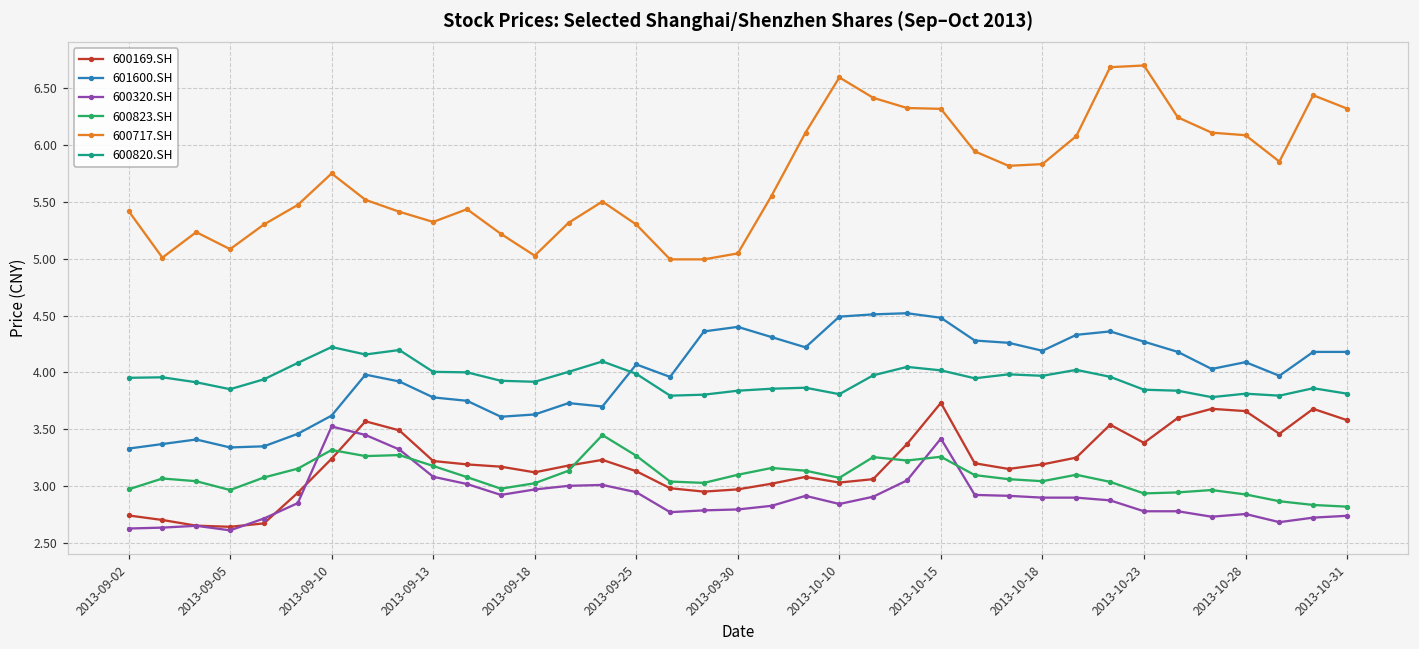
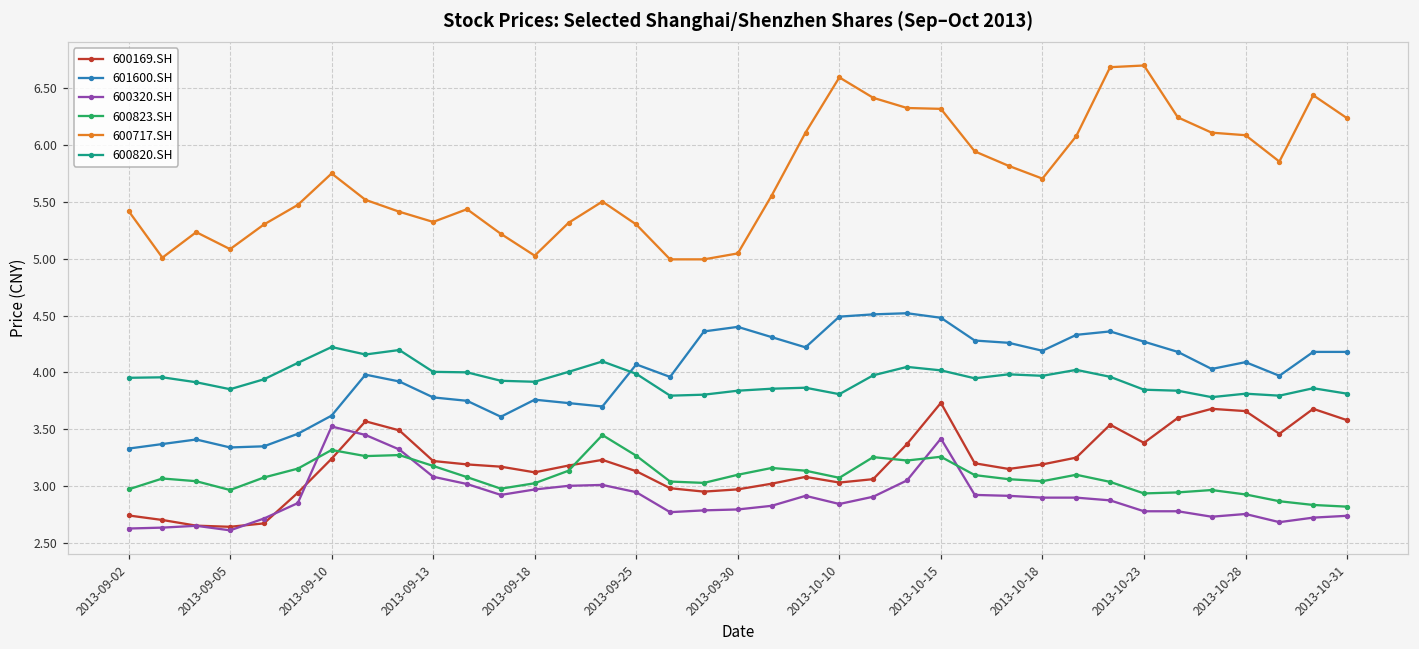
601600.SH, 2013-09-18: 3.63 -> 3.76
600717.SH, 2013-10-18: 5.83 -> 5.70
600717.SH, 2013-10-31: 6.32 -> 6.23
